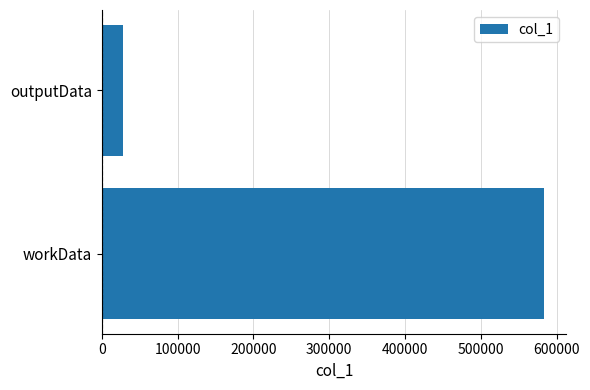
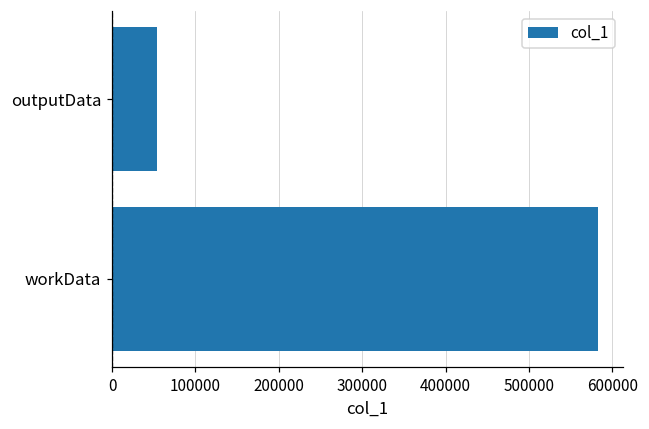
outputData: 30000 -> 50000
